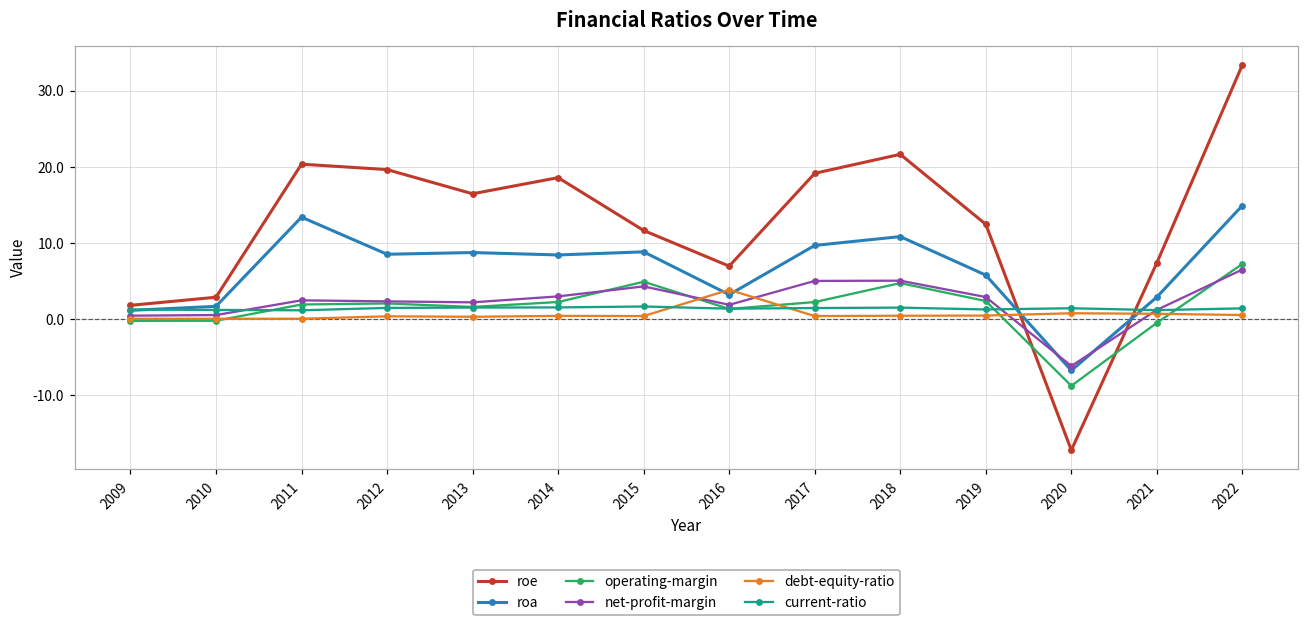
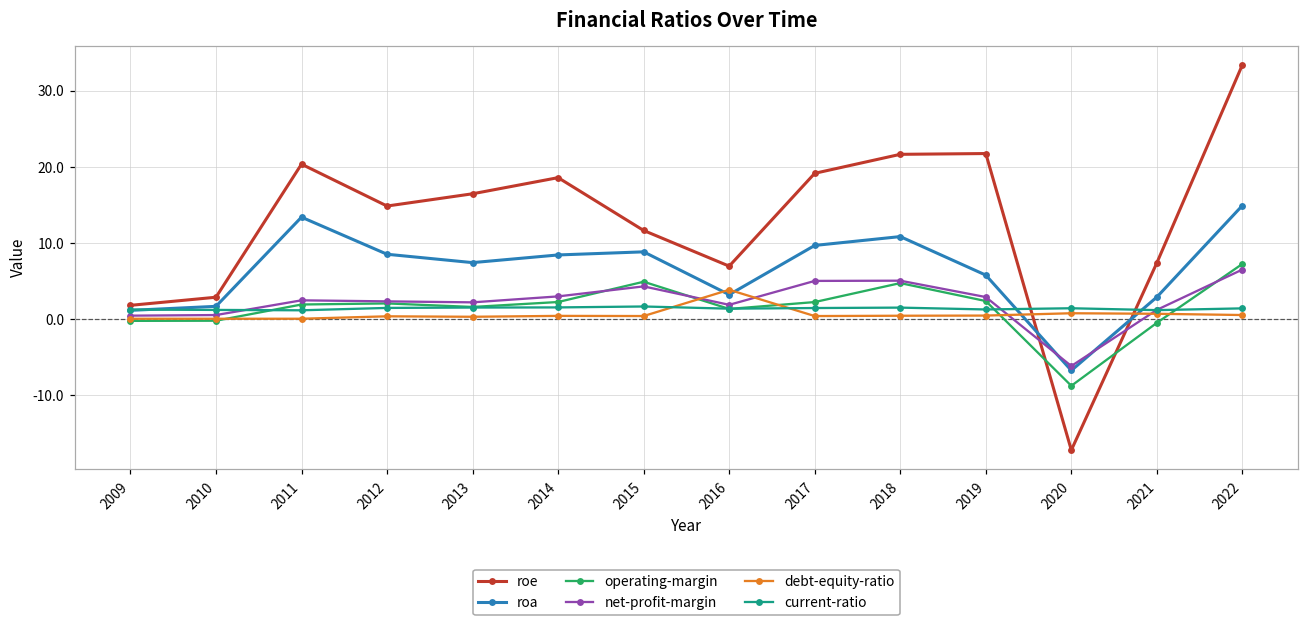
roe, 2012: 20 -> 15
roa, 2013: 9 -> 7
roe, 2019: 12 -> 22
